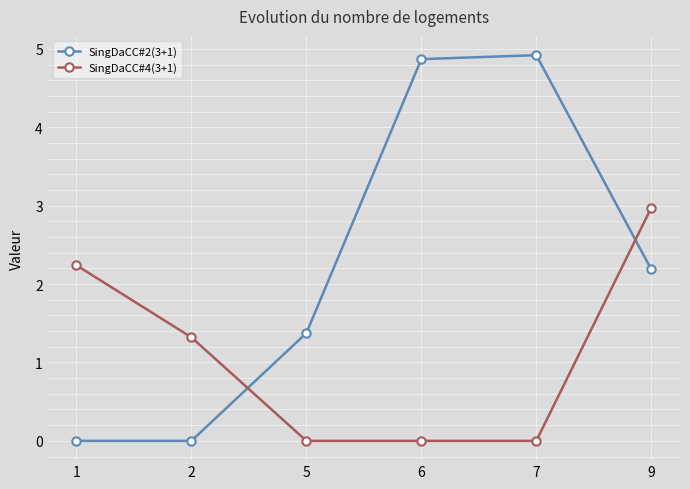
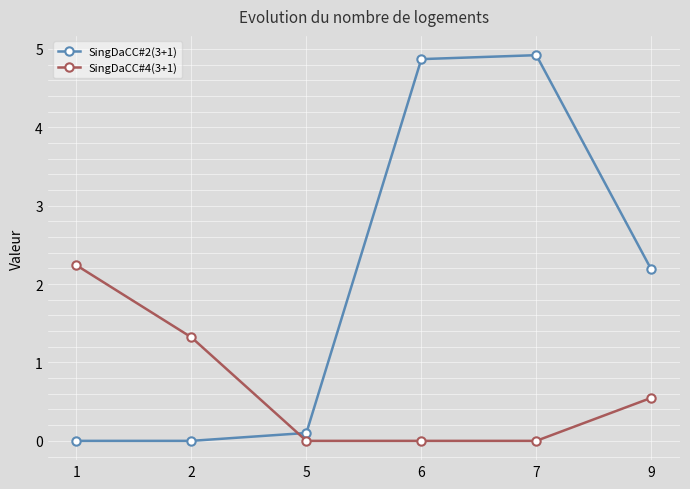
SingDaCC#2(3+1), 5: 1.4 -> 0.1
SingDaCC#4(3+1), 9: 3.0 -> 0.5
